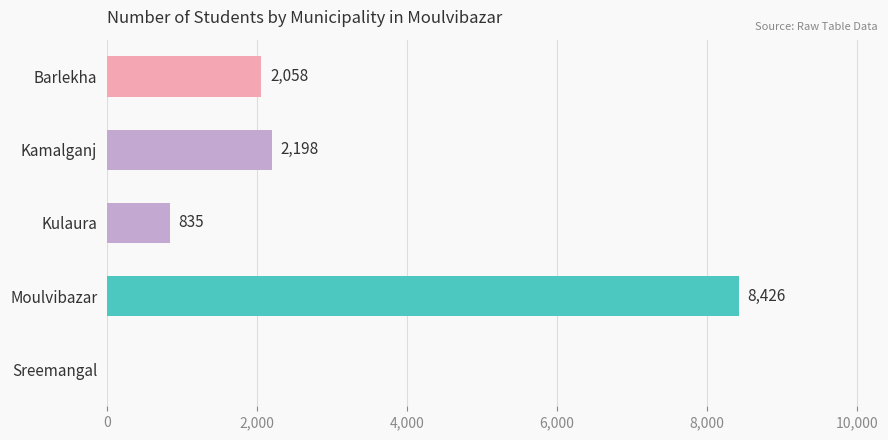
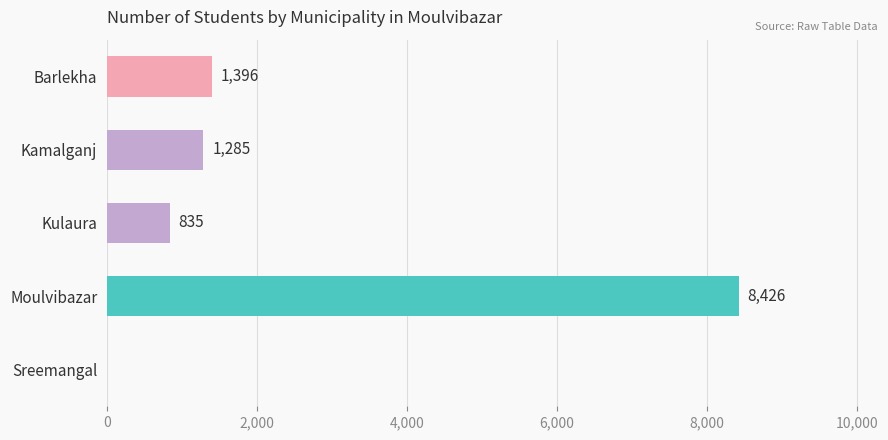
Barlekha: 2,058 -> 1,396
Kamalganj: 2,198 -> 1,285
